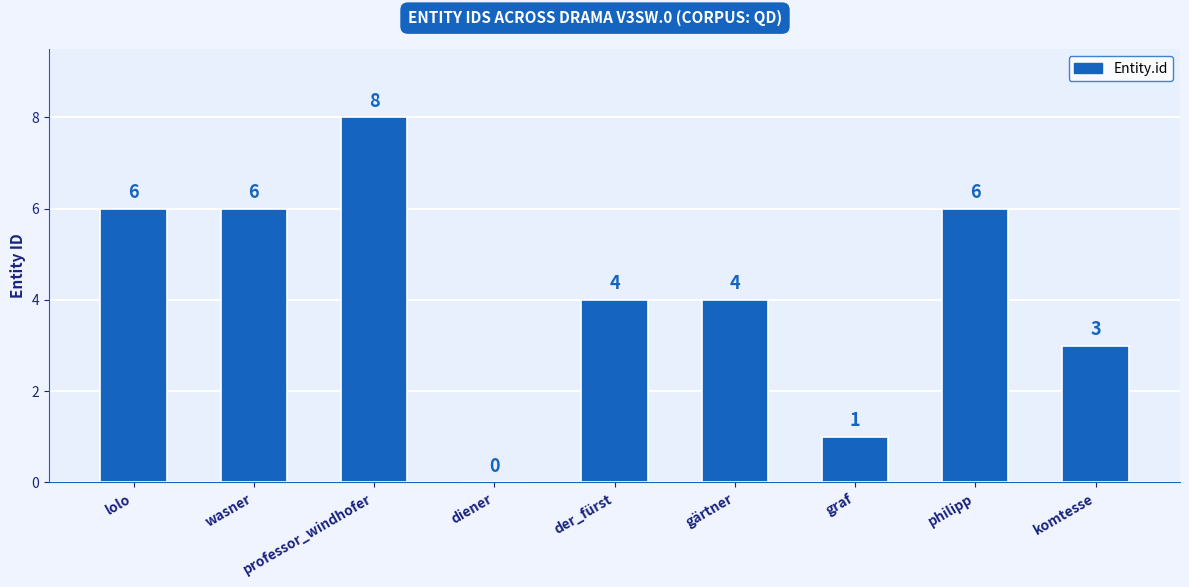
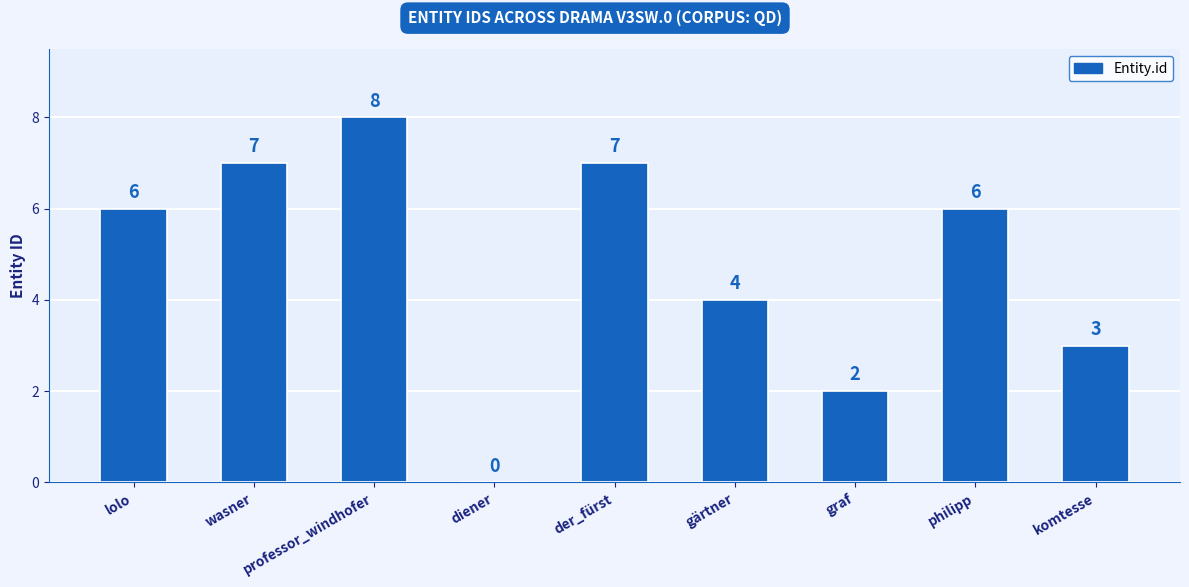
wasner: 6 -> 7
der_fürst: 4 -> 7
graf: 1 -> 2
